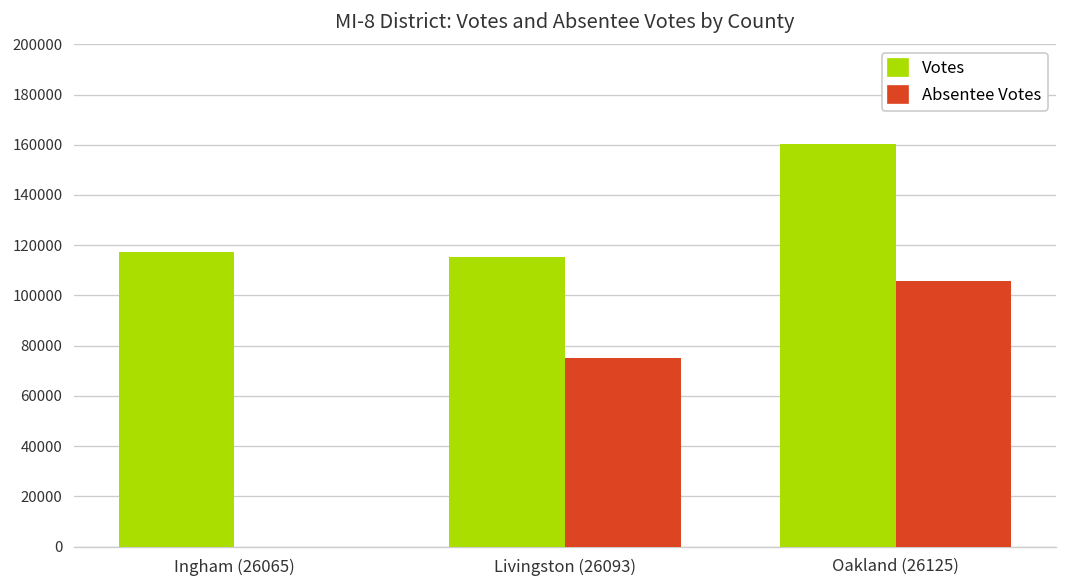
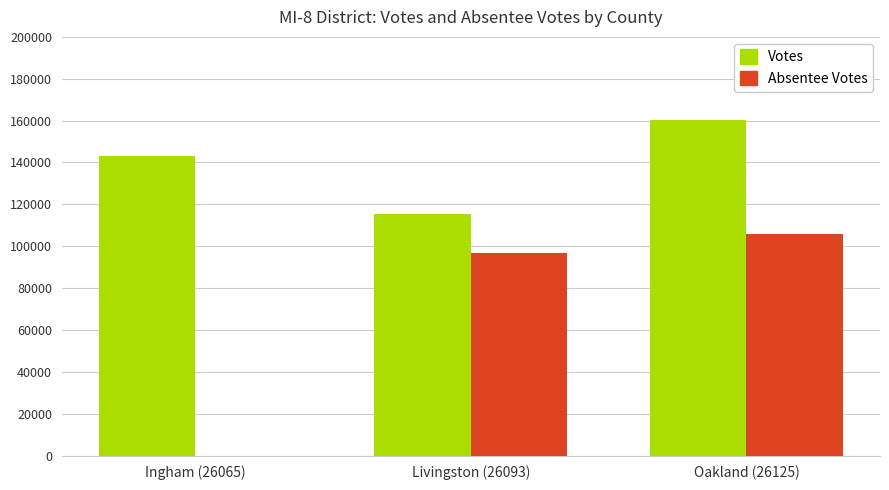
Votes, Ingham (26065): 117000 -> 143000
Absentee Votes, Livingston (26093): 75000 -> 97000
